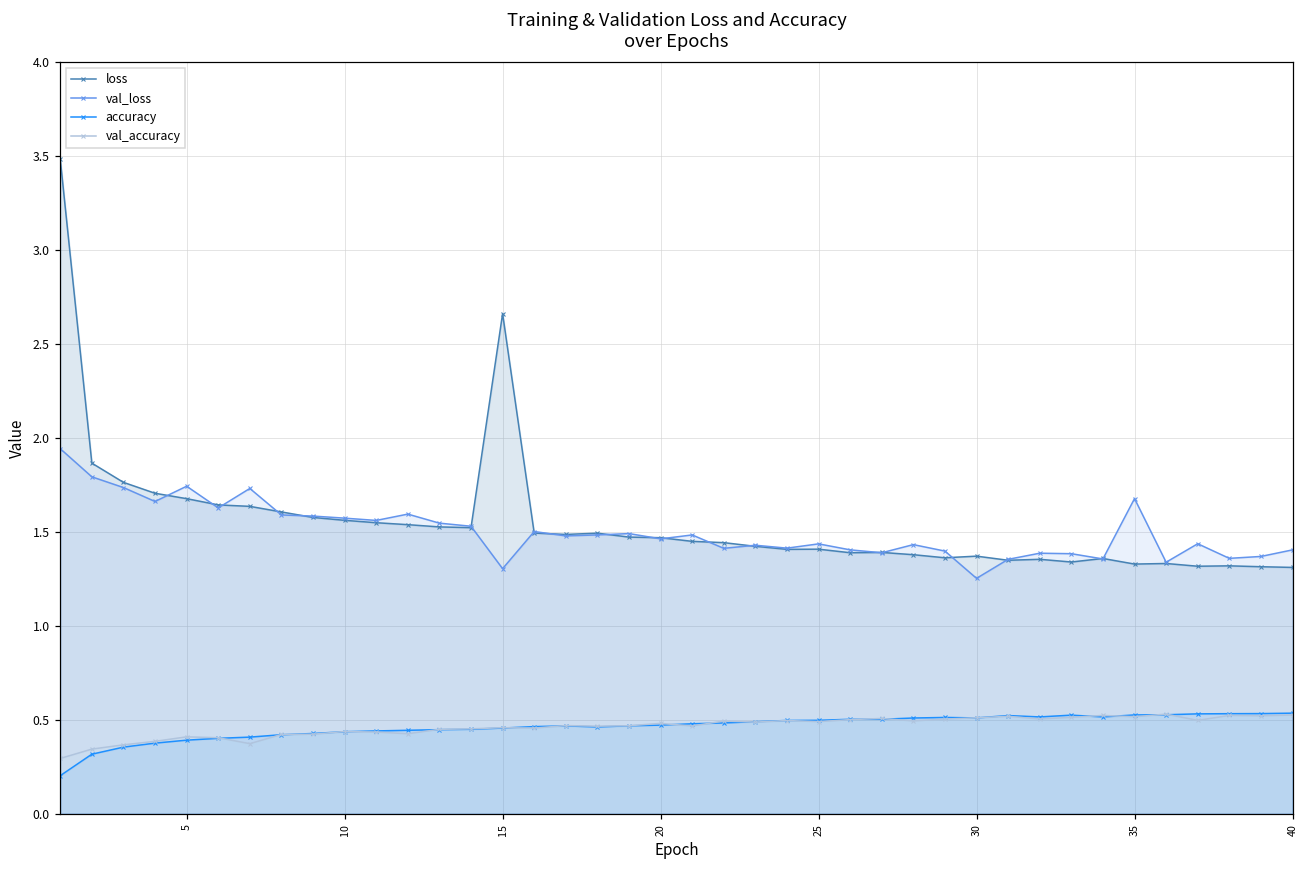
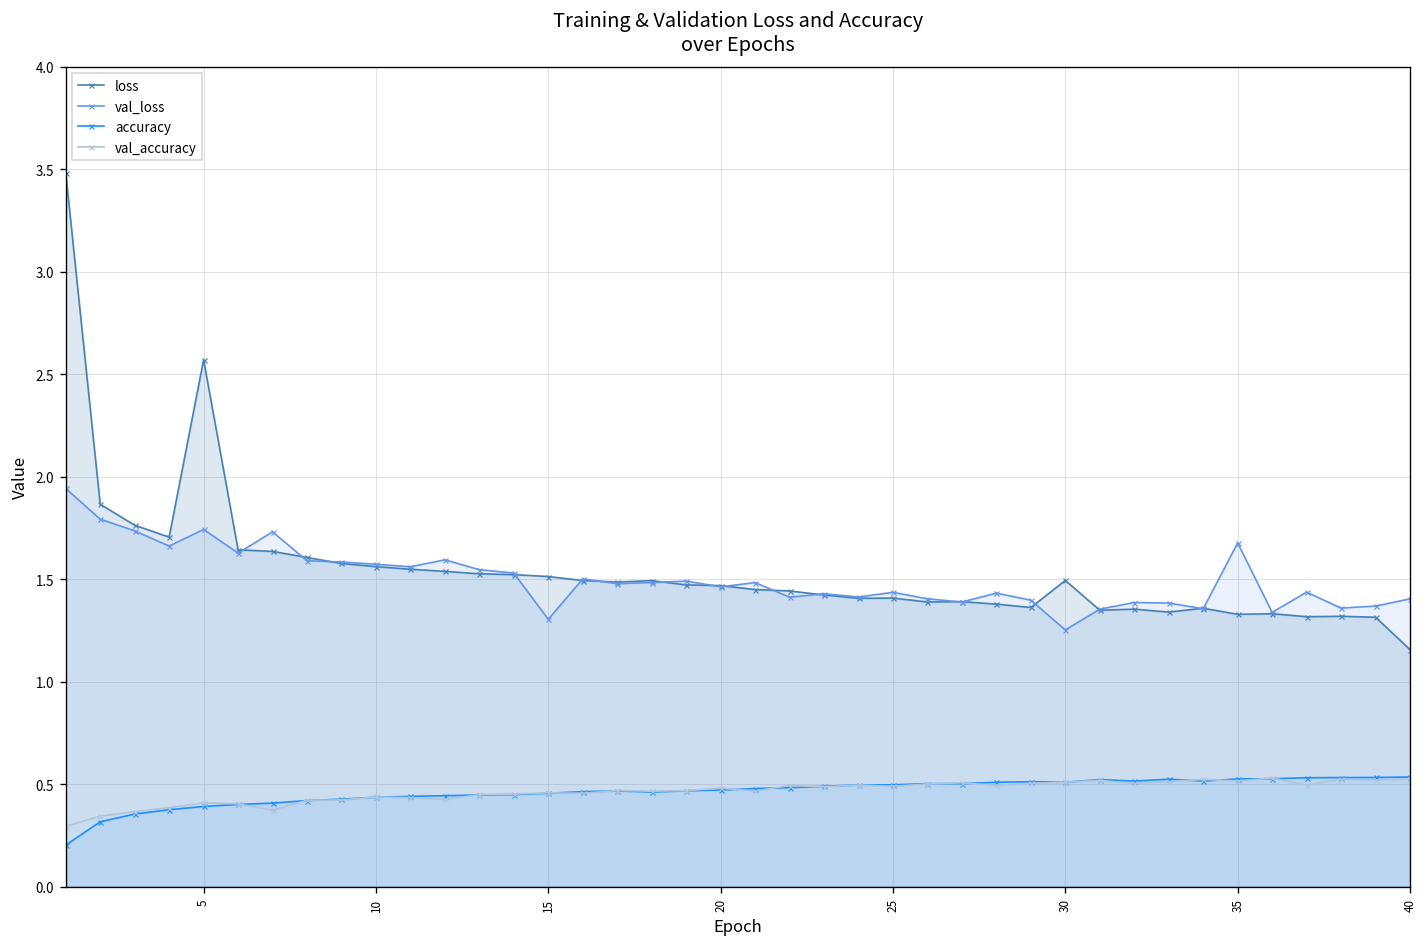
loss, 5: 1.68 -> 2.57
loss, 15: 2.66 -> 1.51
loss, 30: 1.37 -> 1.49
loss, 40: 1.31 -> 1.16
